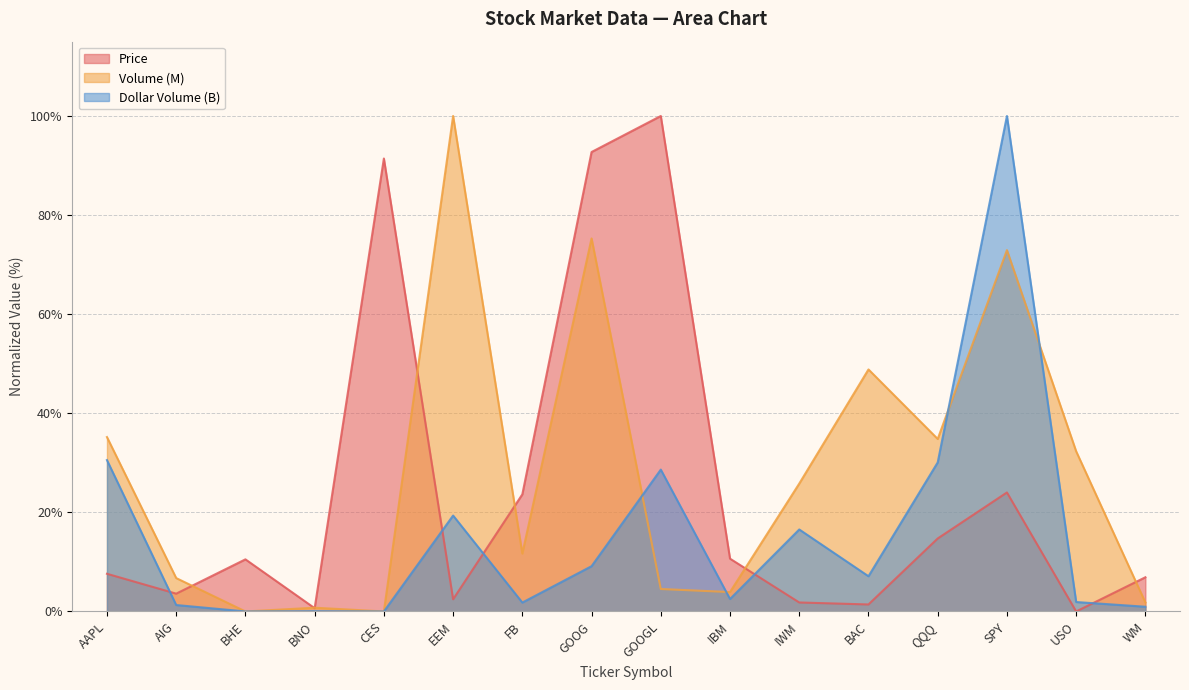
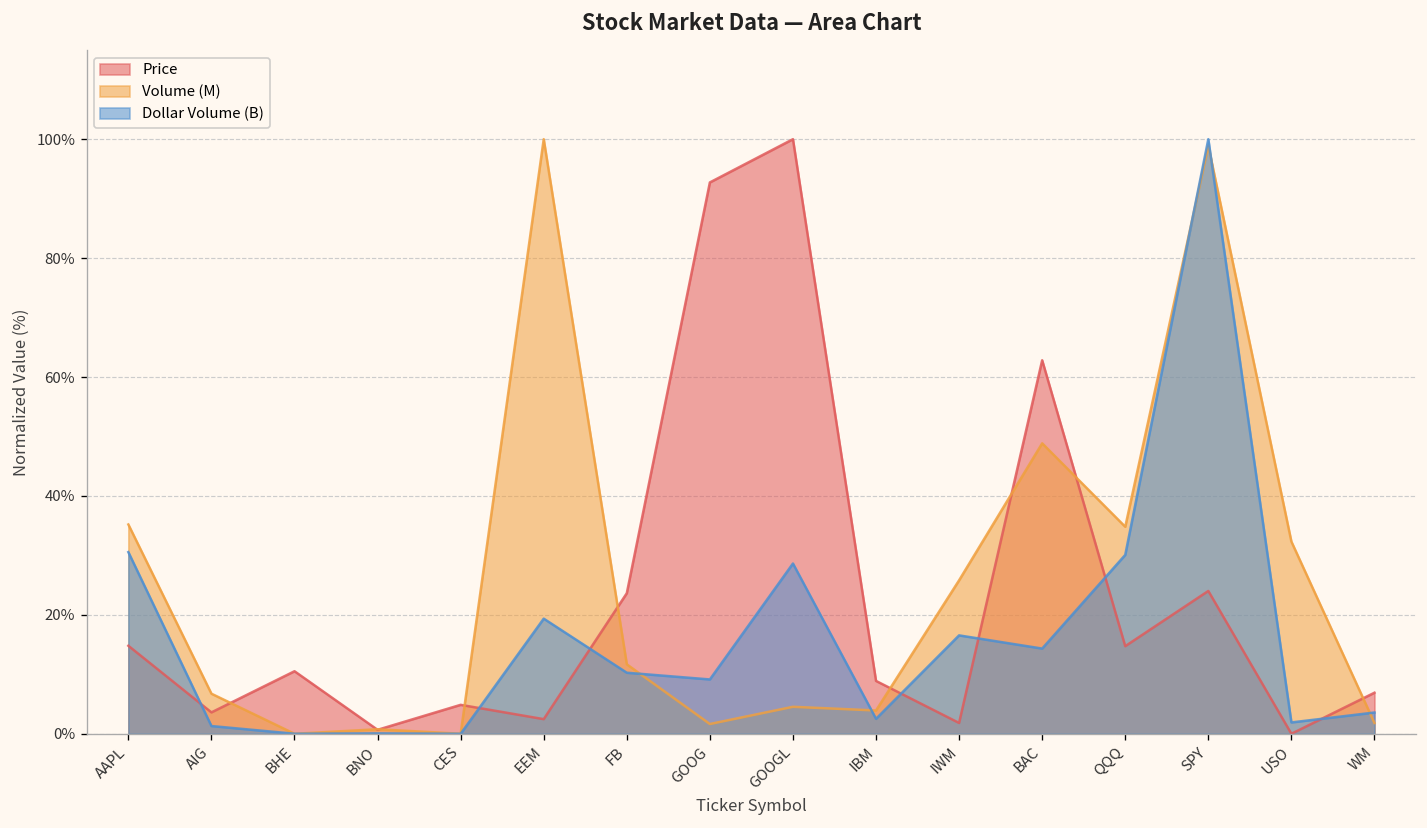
Price, AAPL: 8% -> 15%
Price, CES: 91% -> 5%
Dollar Volume (B), FB: 2% -> 10%
Volume (M), GOOG: 75% -> 2%
Price, IBM: 11% -> 9%
Price, BAC: 1% -> 63%
Dollar Volume (B), BAC: 7% -> 14%
Volume (M), SPY: 73% -> 99%
Dollar Volume (B), WM: 1% -> 4%
